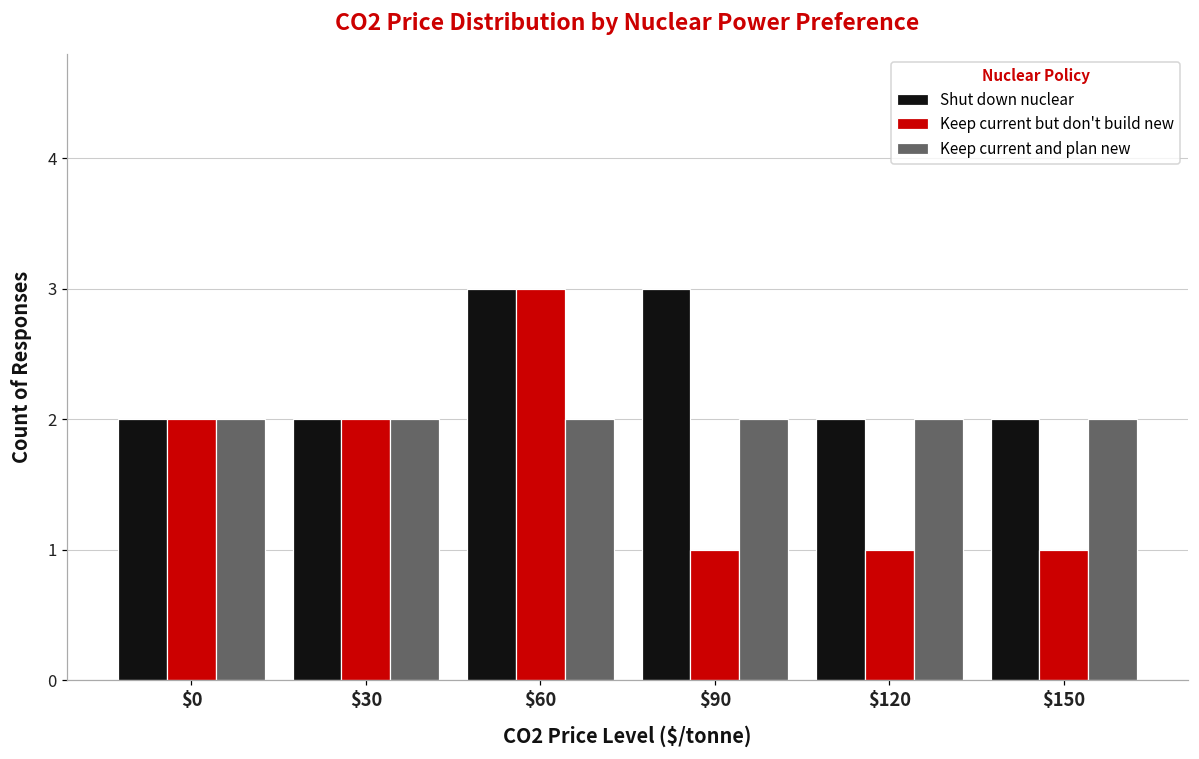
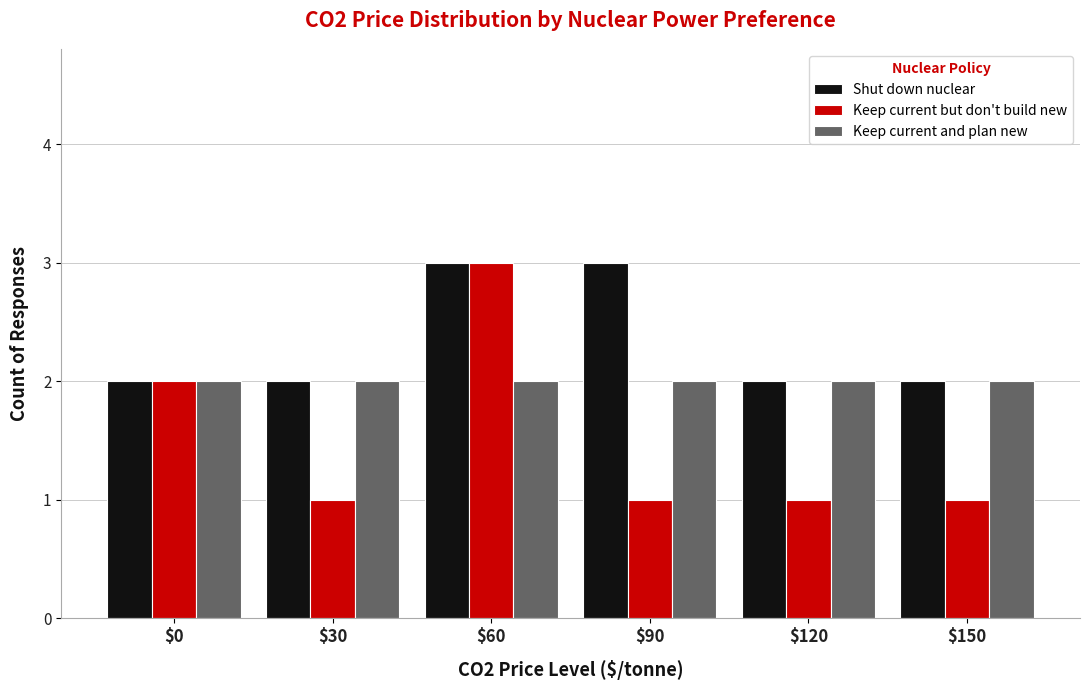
Keep current but don't build new, $30: 2 -> 1
